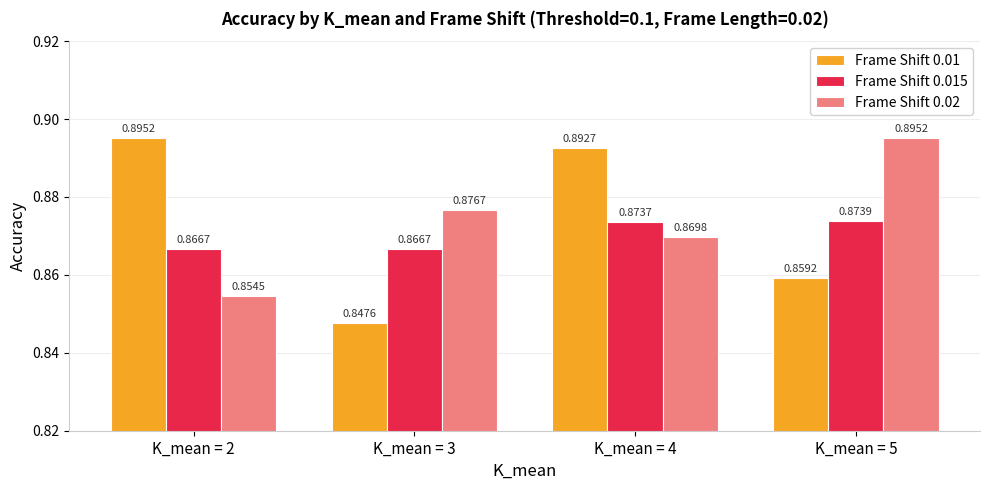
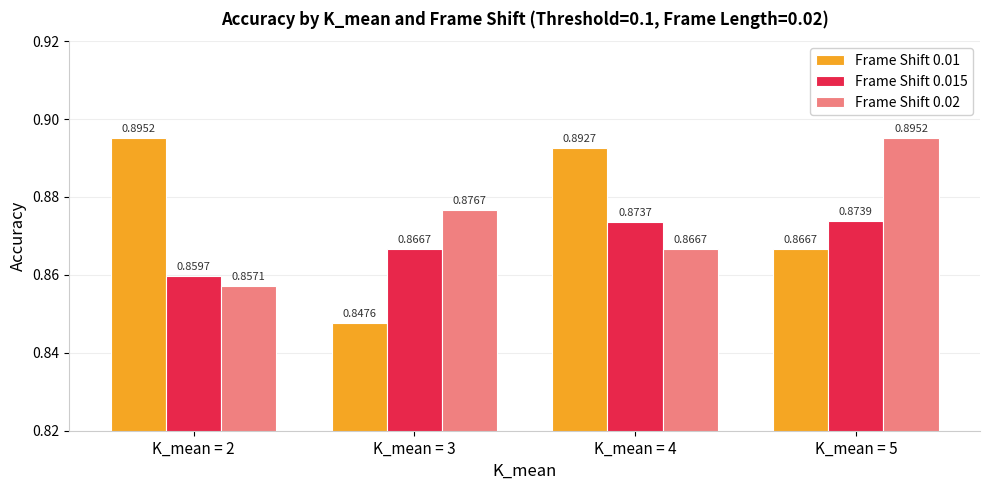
Frame Shift 0.015, K_mean = 2: 0.8667 -> 0.8597
Frame Shift 0.02, K_mean = 2: 0.8545 -> 0.8571
Frame Shift 0.02, K_mean = 4: 0.8698 -> 0.8667
Frame Shift 0.01, K_mean = 5: 0.8592 -> 0.8667
